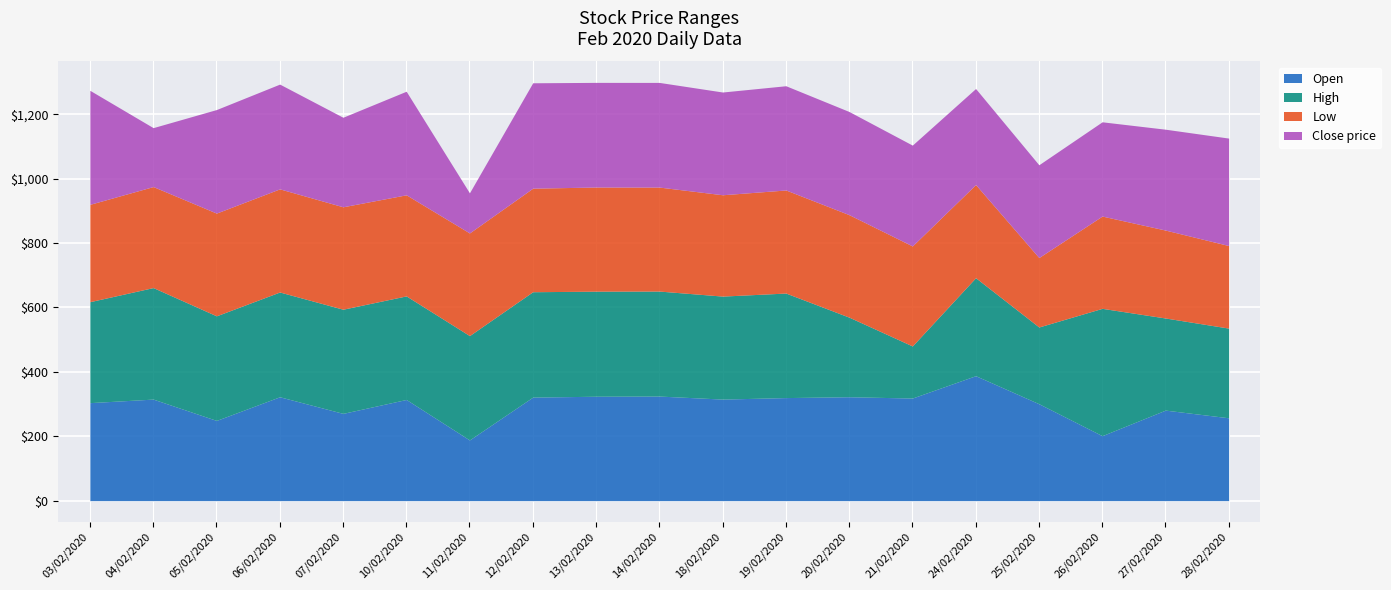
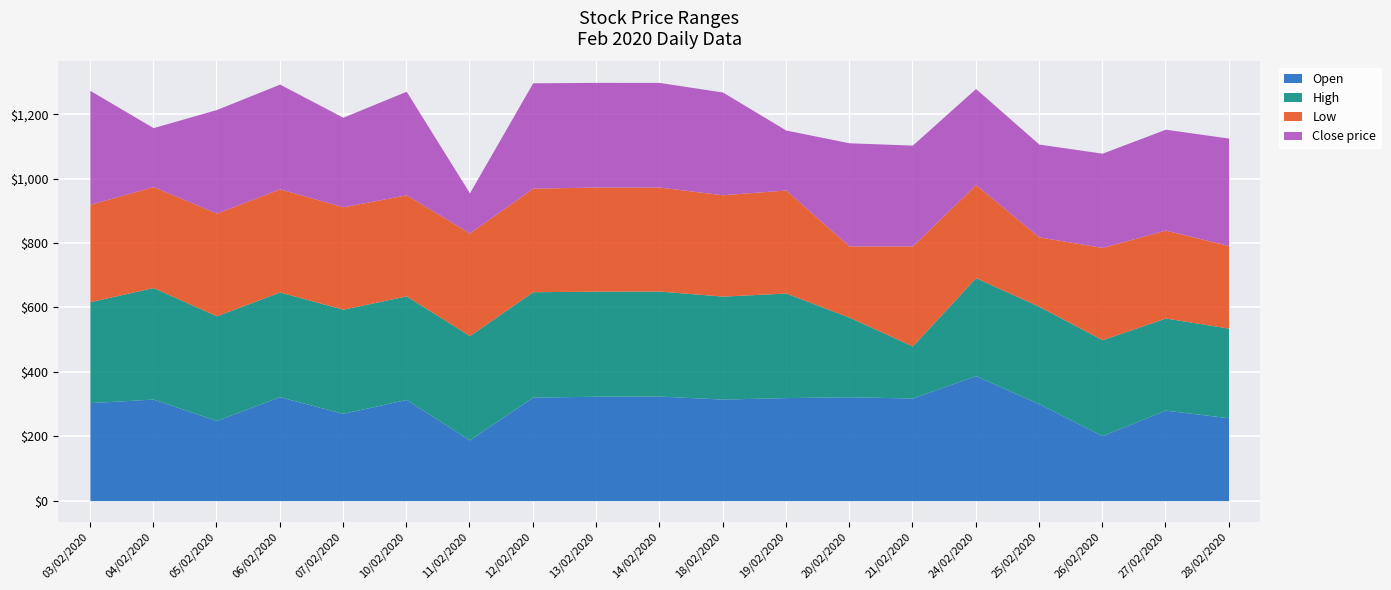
Close price, 19/02/2020: $320 -> $190
Low, 20/02/2020: $320 -> $220
High, 25/02/2020: $240 -> $300
High, 26/02/2020: $400 -> $300
